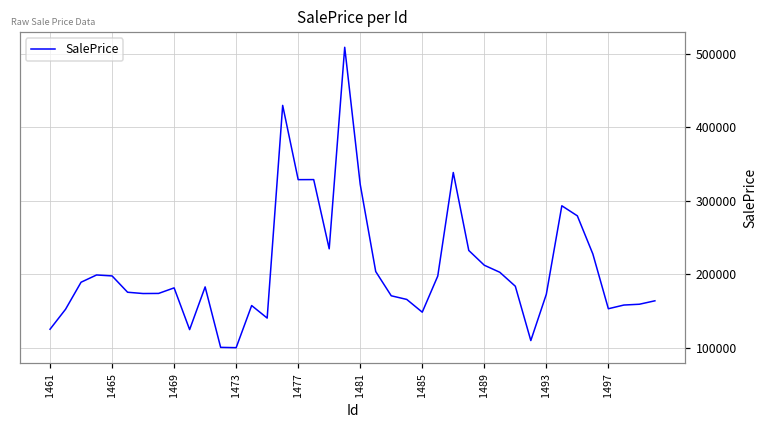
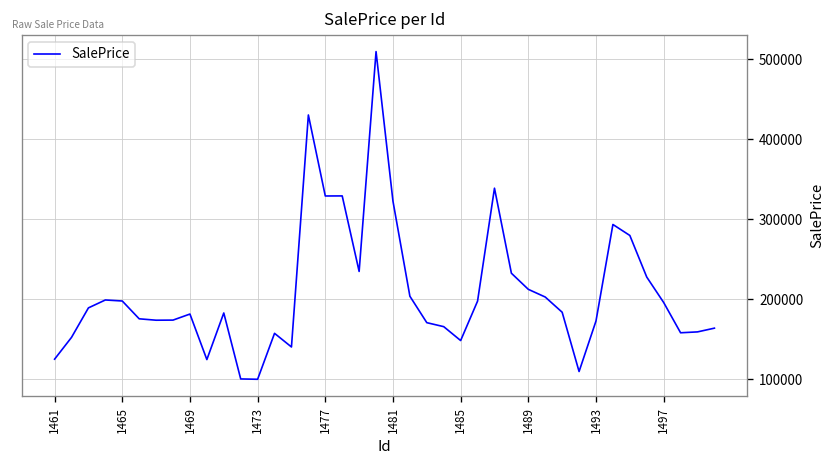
1497: 150000 -> 200000
